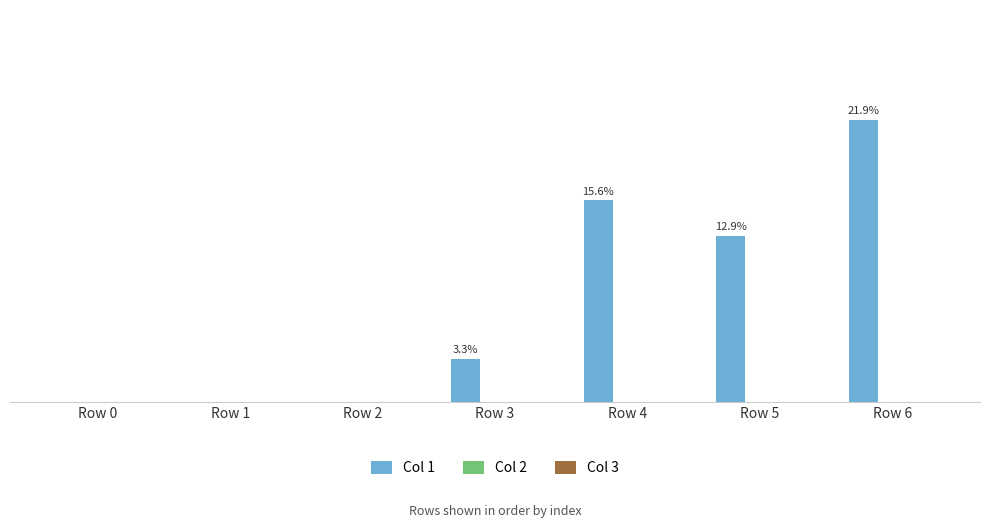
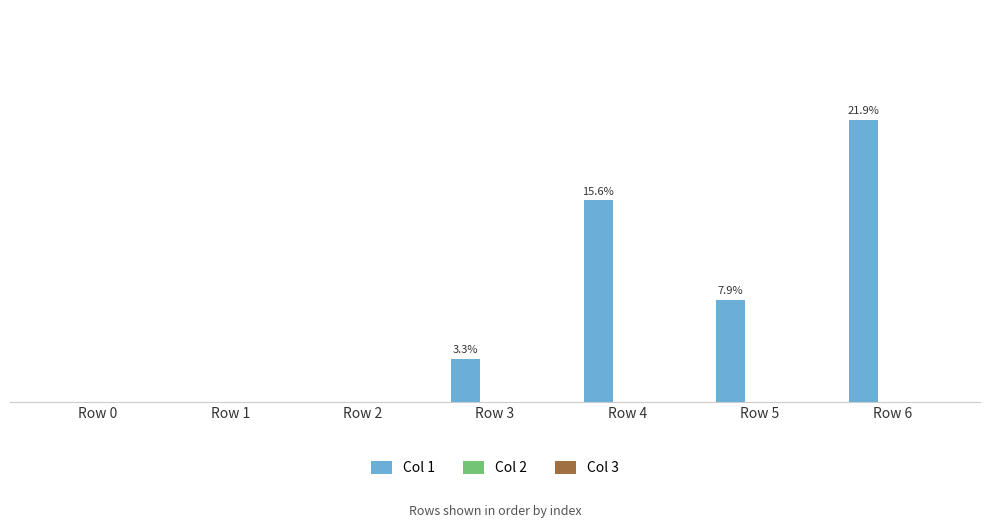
Col 1, Row 5: 12.9% -> 7.9%
